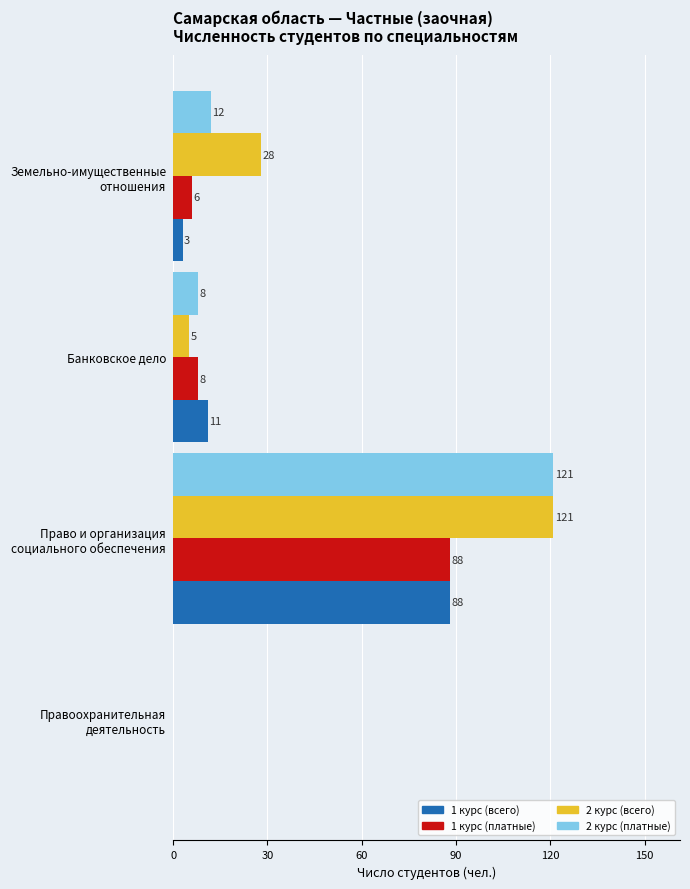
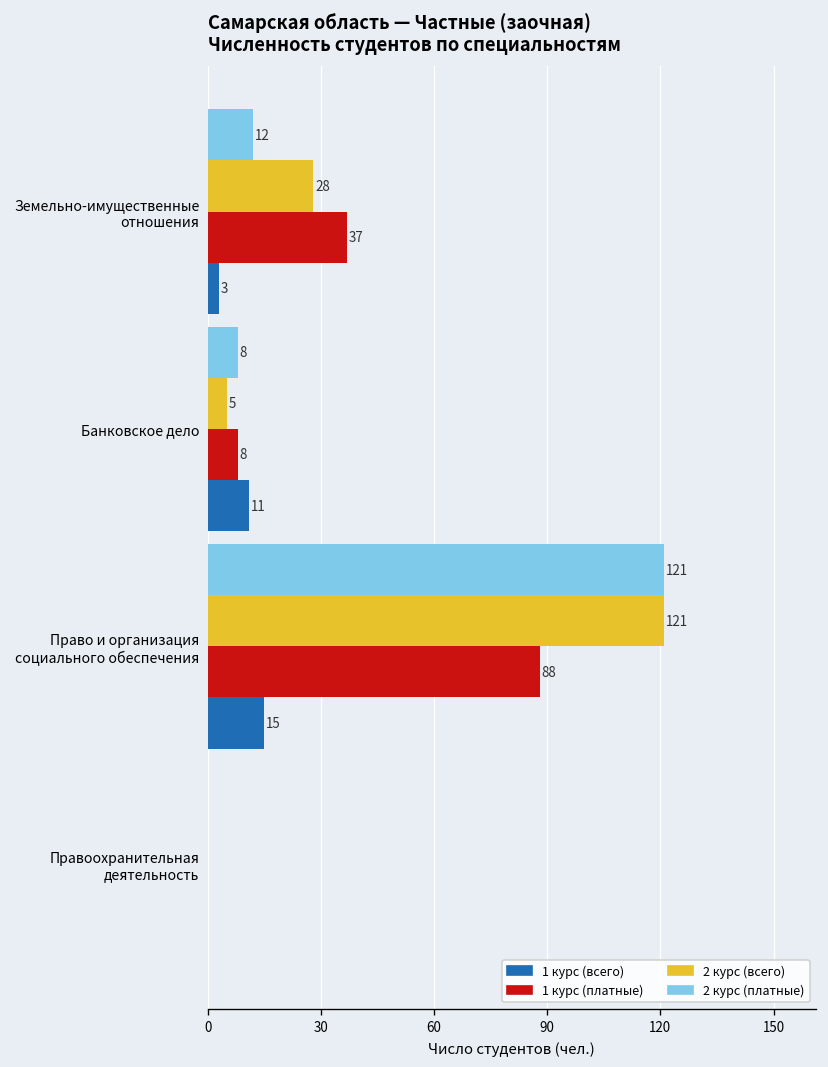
1 курс (платные), Земельно-имущественные отношения: 6 -> 37
1 курс (всего), Право и организация социального обеспечения: 88 -> 15
